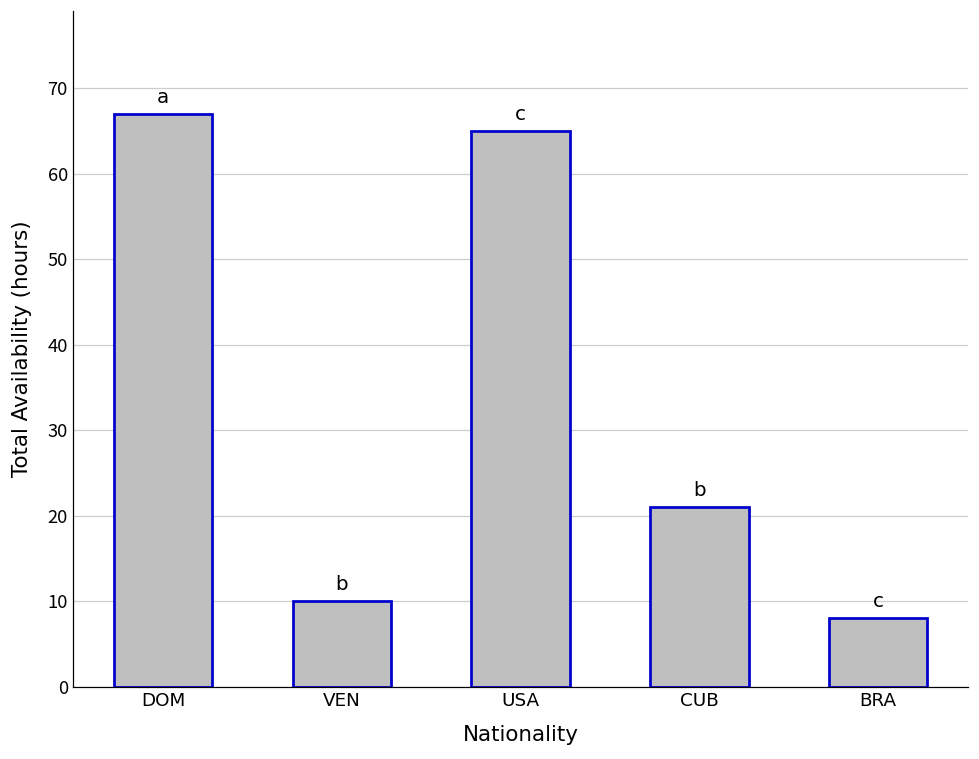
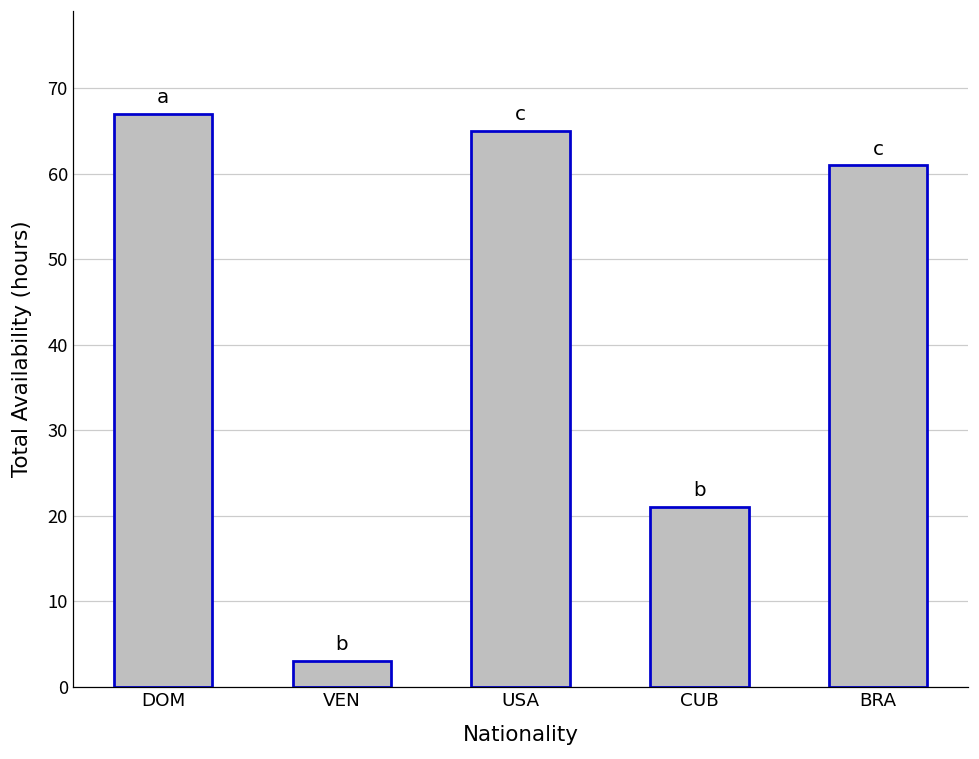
VEN: 10 -> 3
BRA: 8 -> 61
